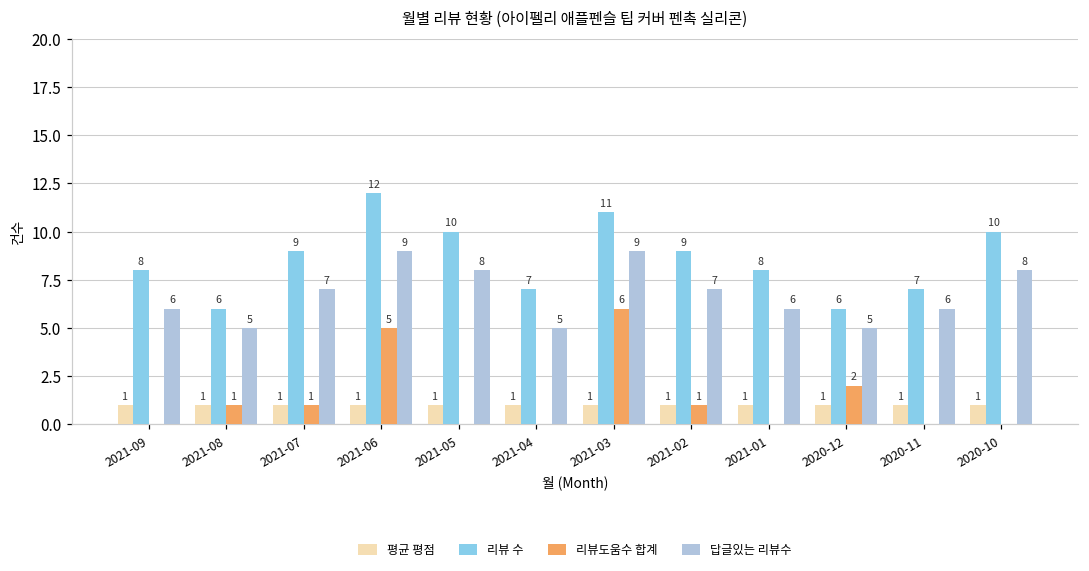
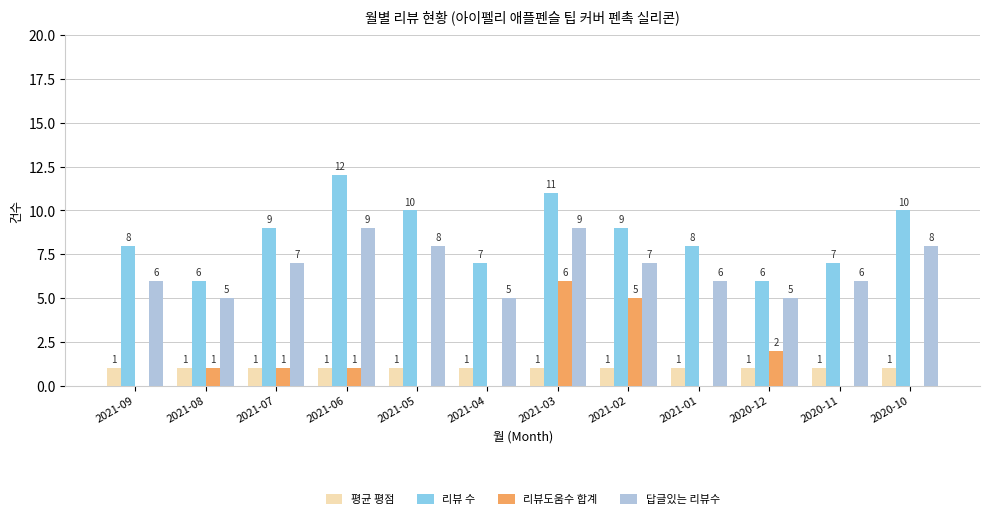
리뷰도움수 합계, 2021-06: 5 -> 1
리뷰도움수 합계, 2021-02: 1 -> 5
